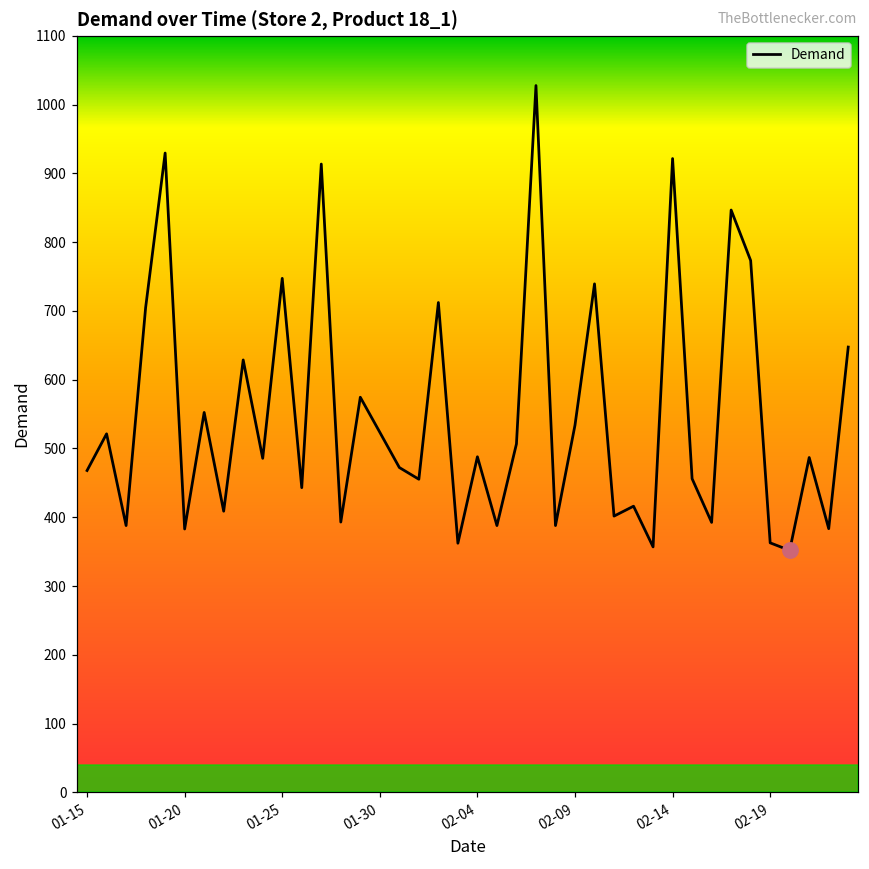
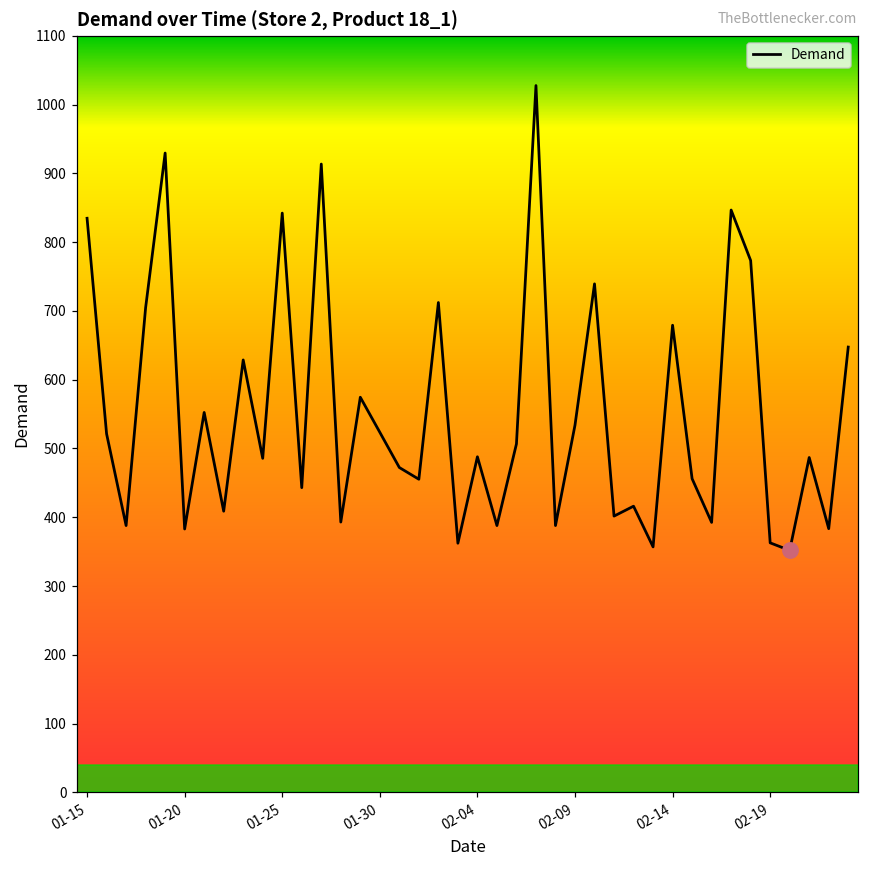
Demand, 01-15: 470 -> 830
Demand, 01-25: 750 -> 840
Demand, 02-14: 920 -> 680
